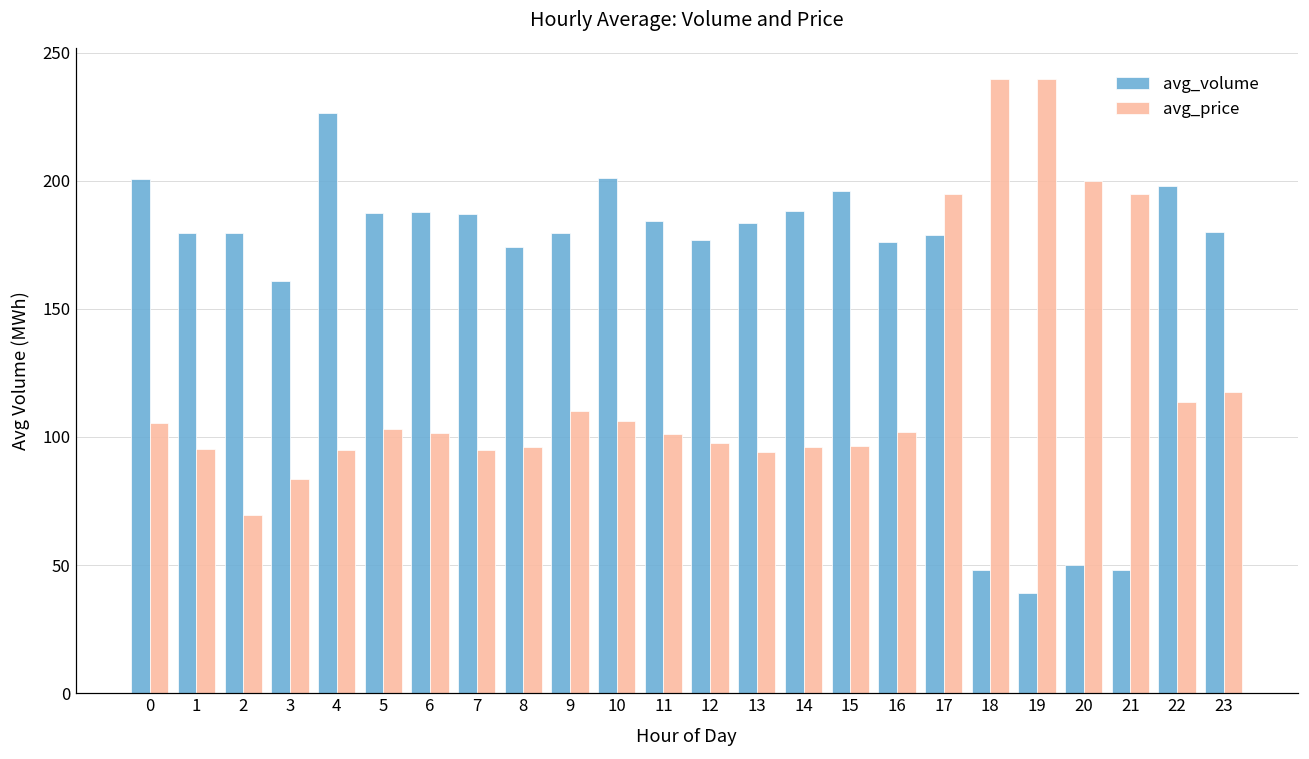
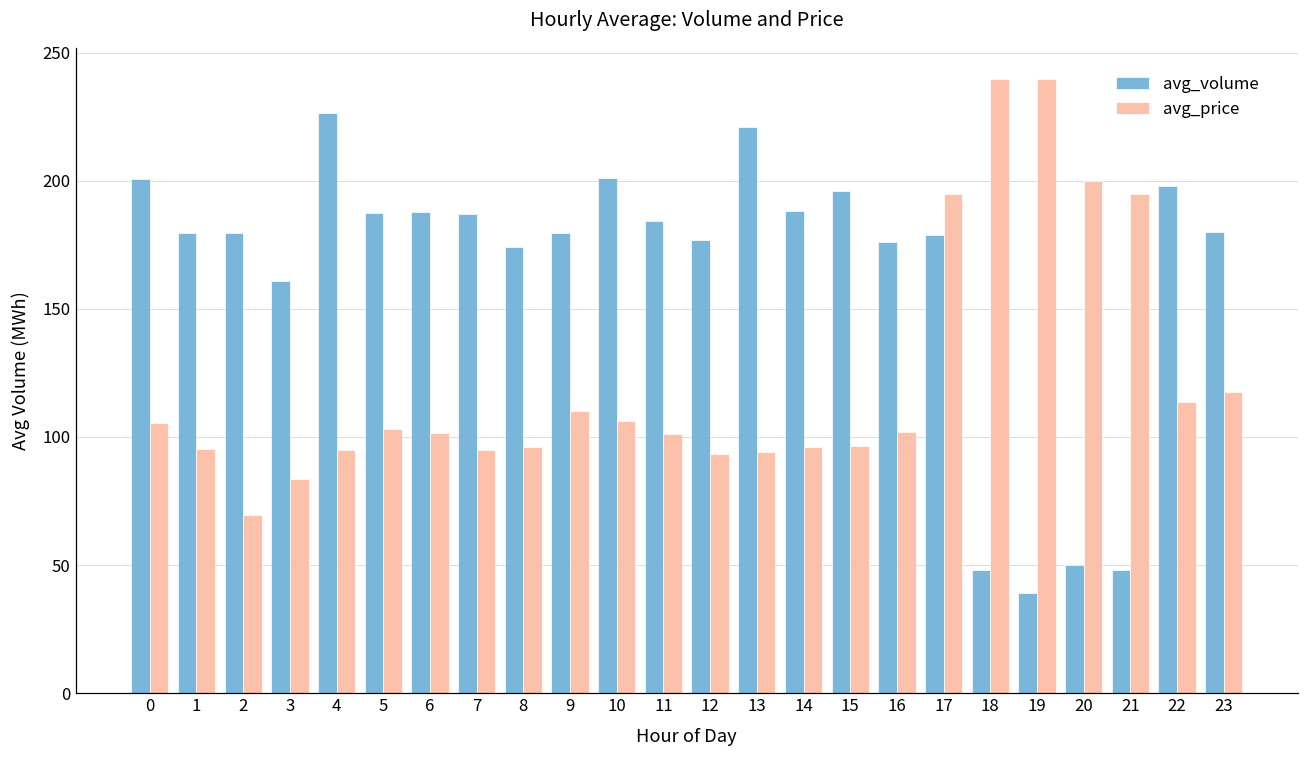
avg_price, 12: 98 -> 93
avg_volume, 13: 184 -> 221
